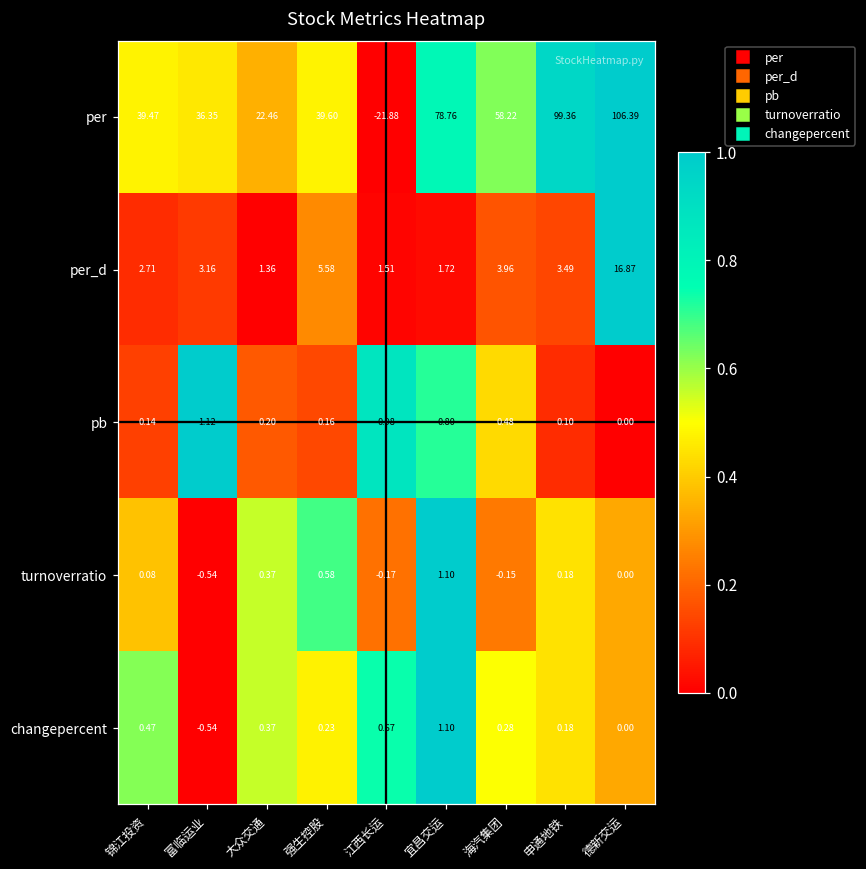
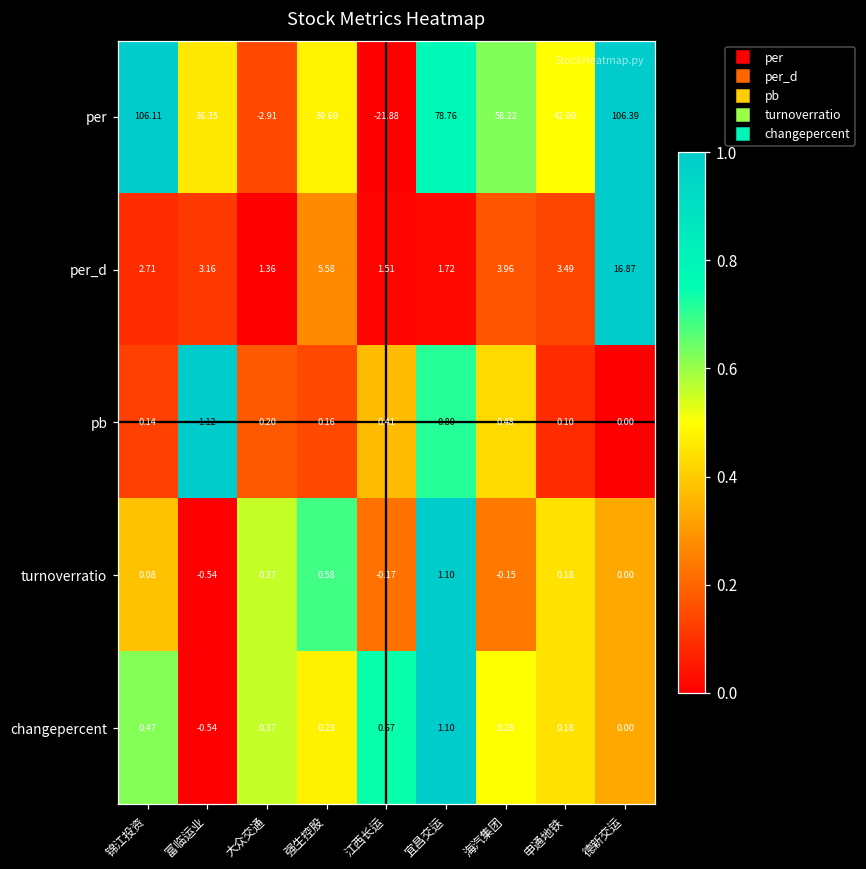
per, 锦江投资: 39.47 -> 106.11
per, 大众交通: 22.46 -> -2.91
per, 申通地铁: 99.36 -> 42.00
pb, 江西长运: 0.98 -> 0.41
